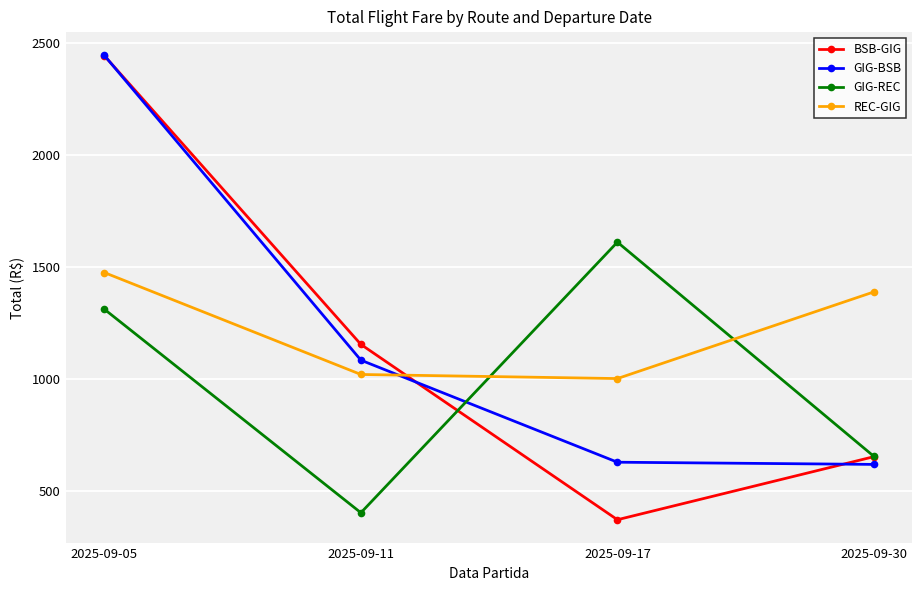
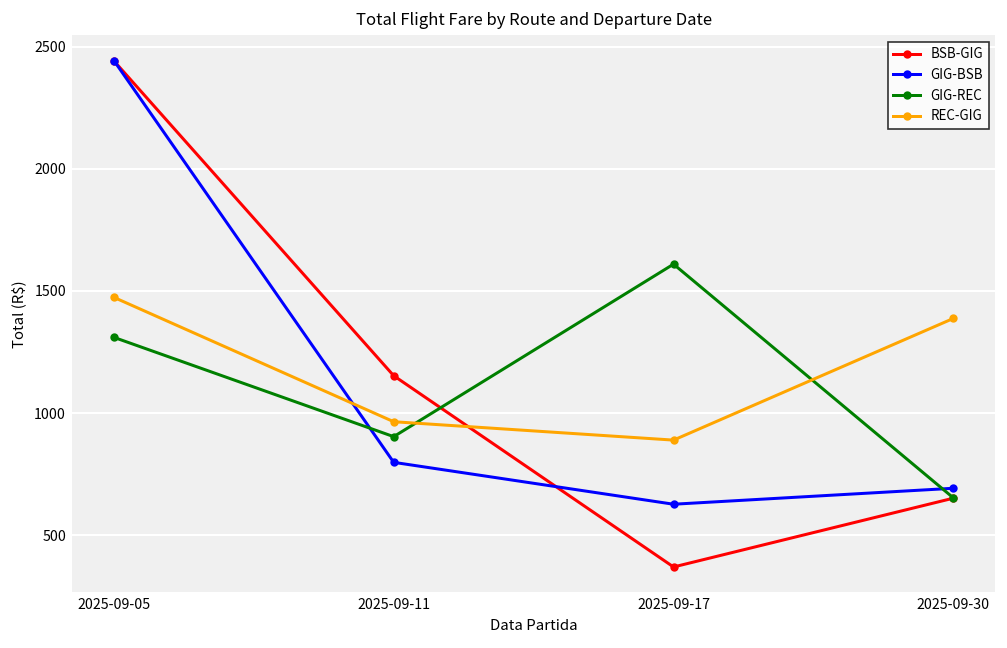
GIG-BSB, 2025-09-11: 1080 -> 800
GIG-REC, 2025-09-11: 400 -> 900
REC-GIG, 2025-09-11: 1020 -> 960
REC-GIG, 2025-09-17: 1000 -> 890
GIG-BSB, 2025-09-30: 620 -> 690
